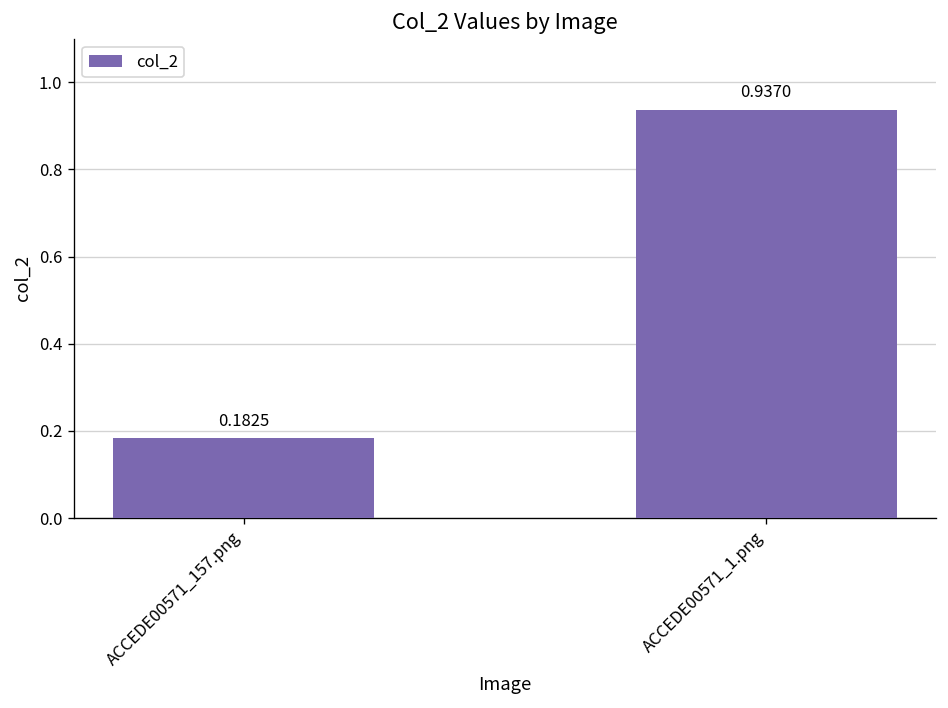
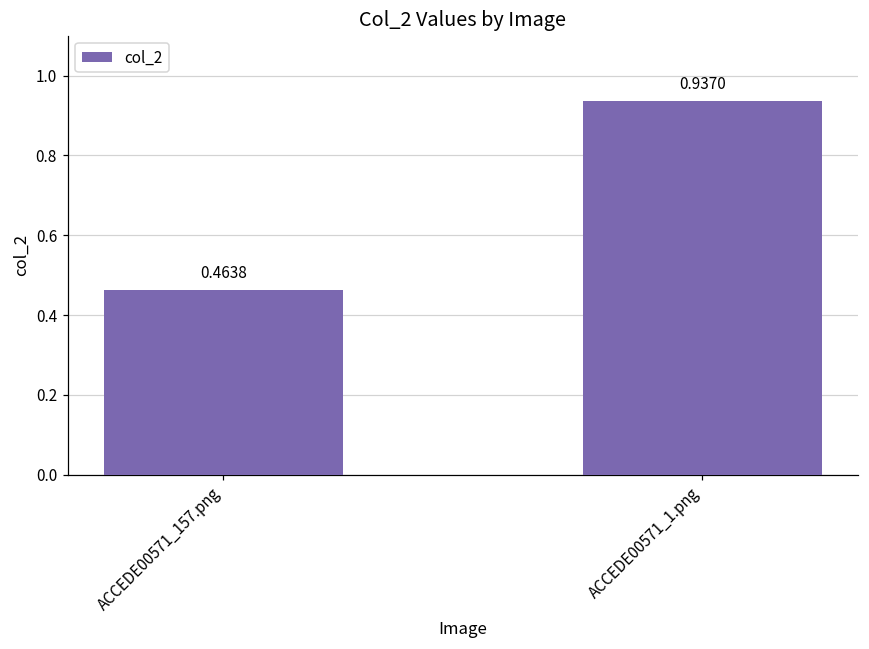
ACCEDE00571_157.png: 0.1825 -> 0.4638
